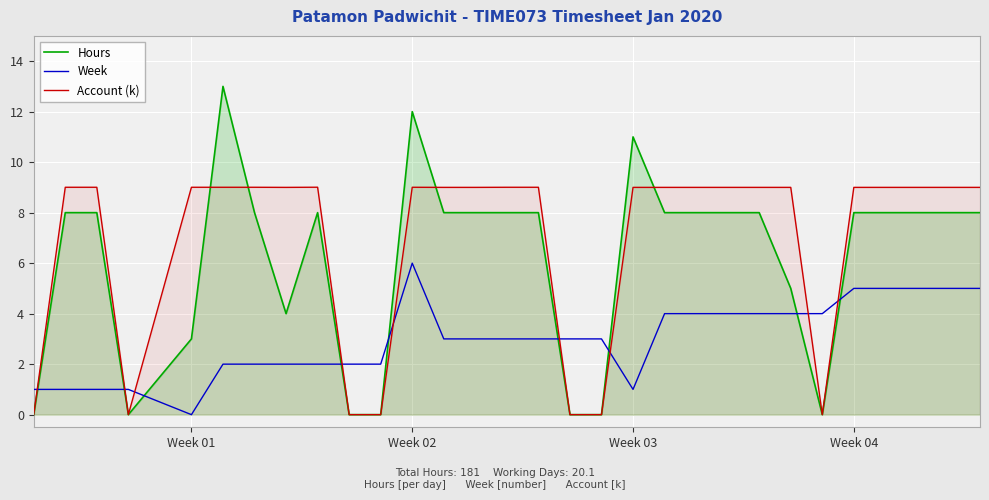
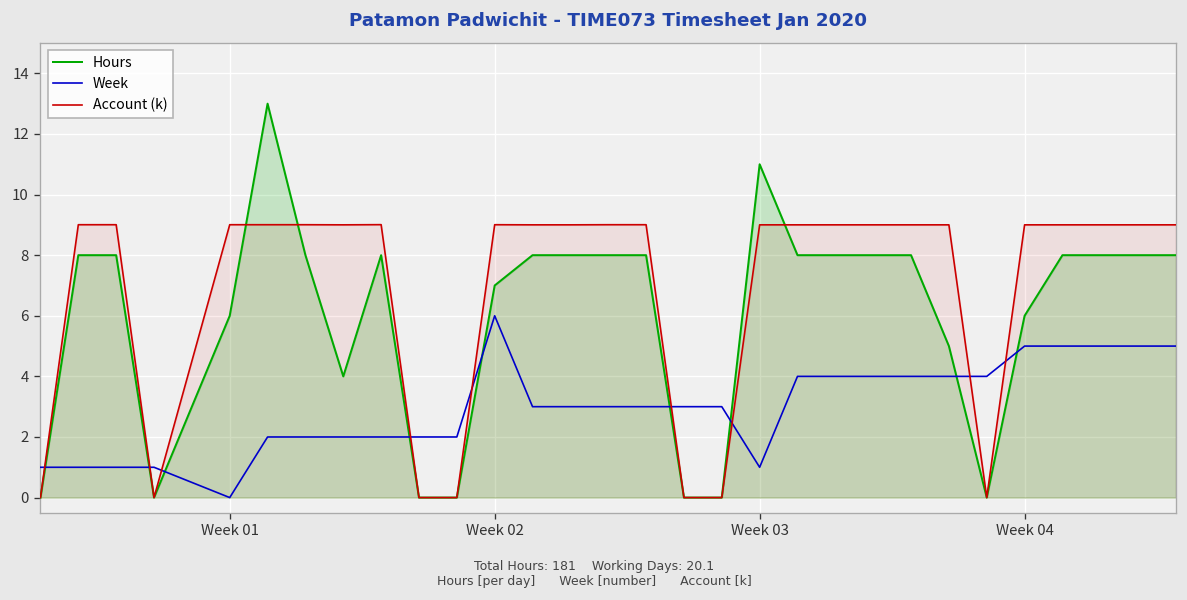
Hours, Week 01: 3 -> 6
Hours, Week 02: 12 -> 7
Hours, Week 04: 8 -> 6
